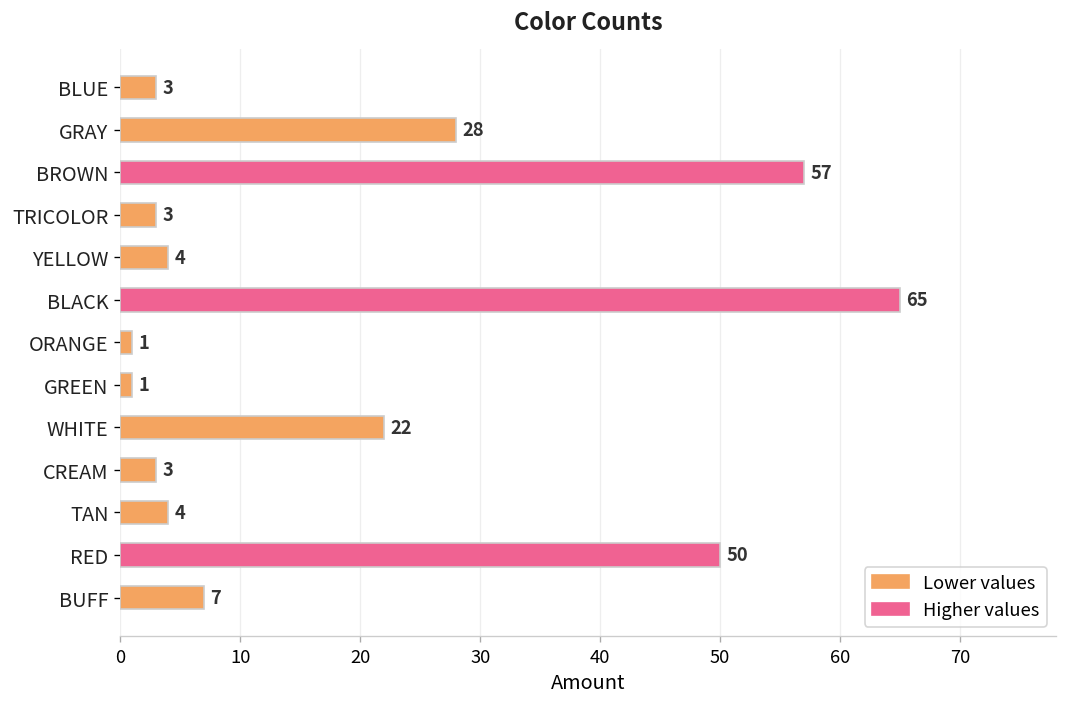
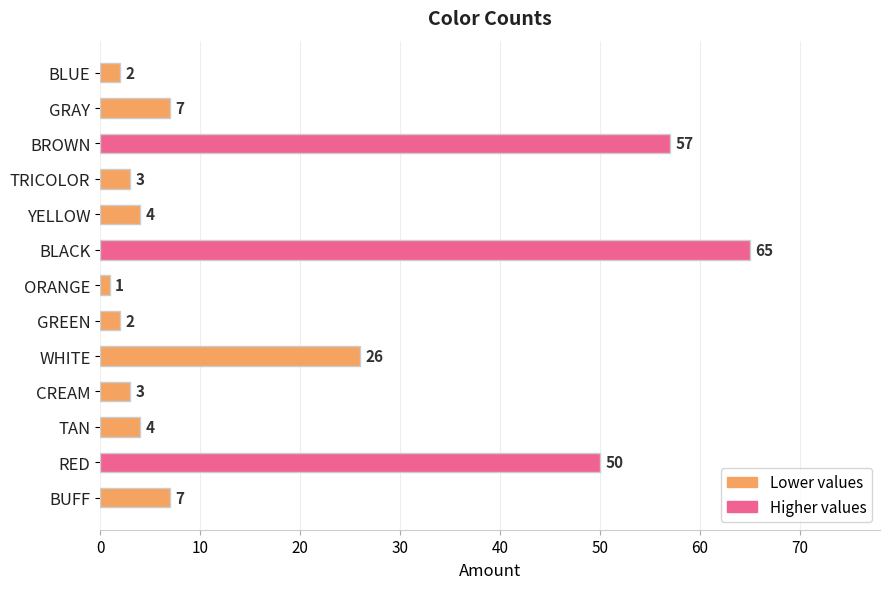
BLUE: 3 -> 2
GRAY: 28 -> 7
GREEN: 1 -> 2
WHITE: 22 -> 26
